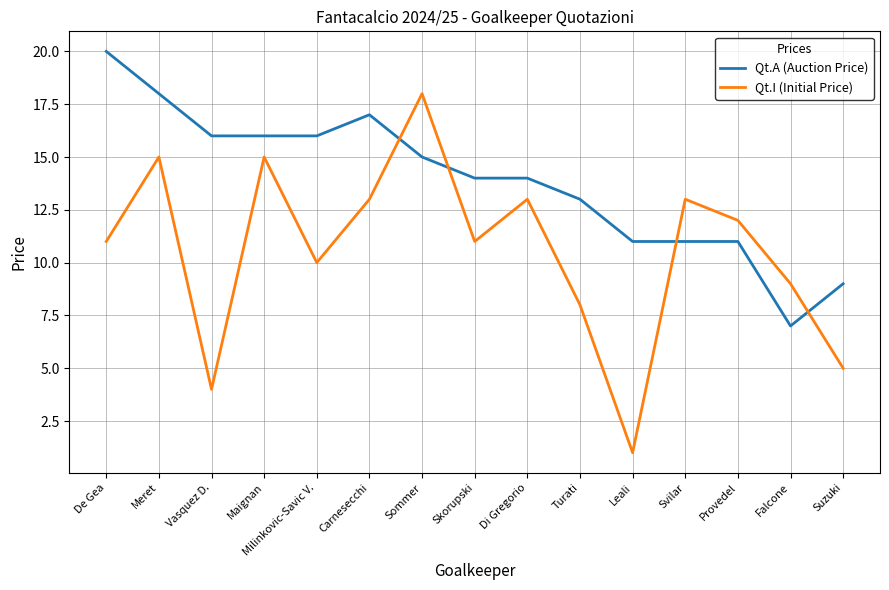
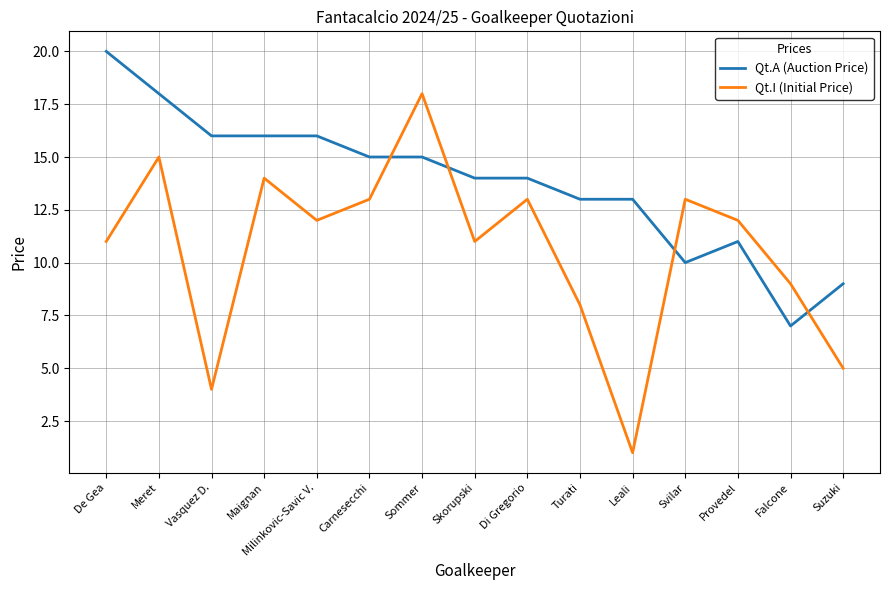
Qt.I (Initial Price), Maignan: 15 -> 14
Qt.I (Initial Price), Milinkovic-Savic V.: 10 -> 12
Qt.A (Auction Price), Carnesecchi: 17 -> 15
Qt.A (Auction Price), Leali: 11 -> 13
Qt.A (Auction Price), Svilar: 11 -> 10
